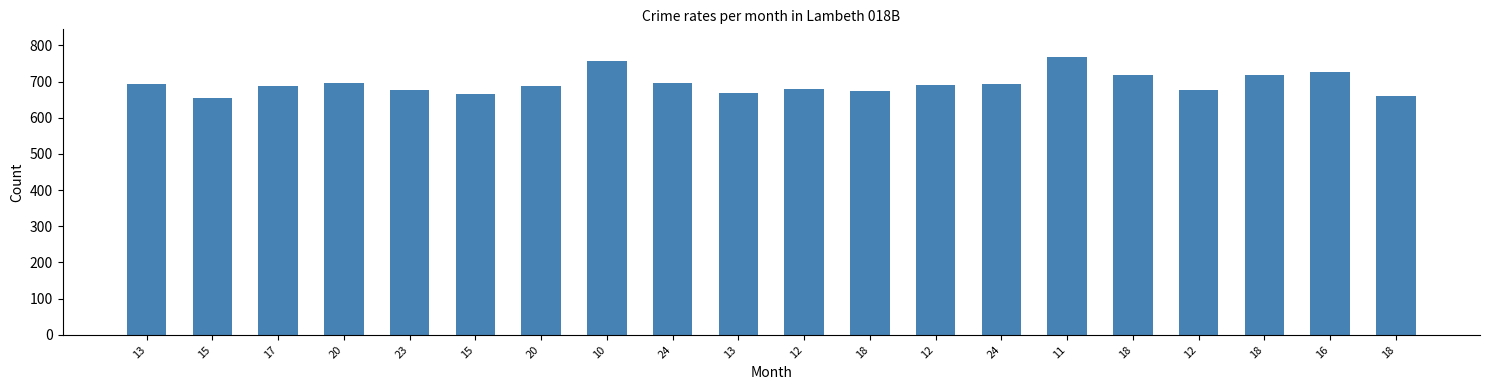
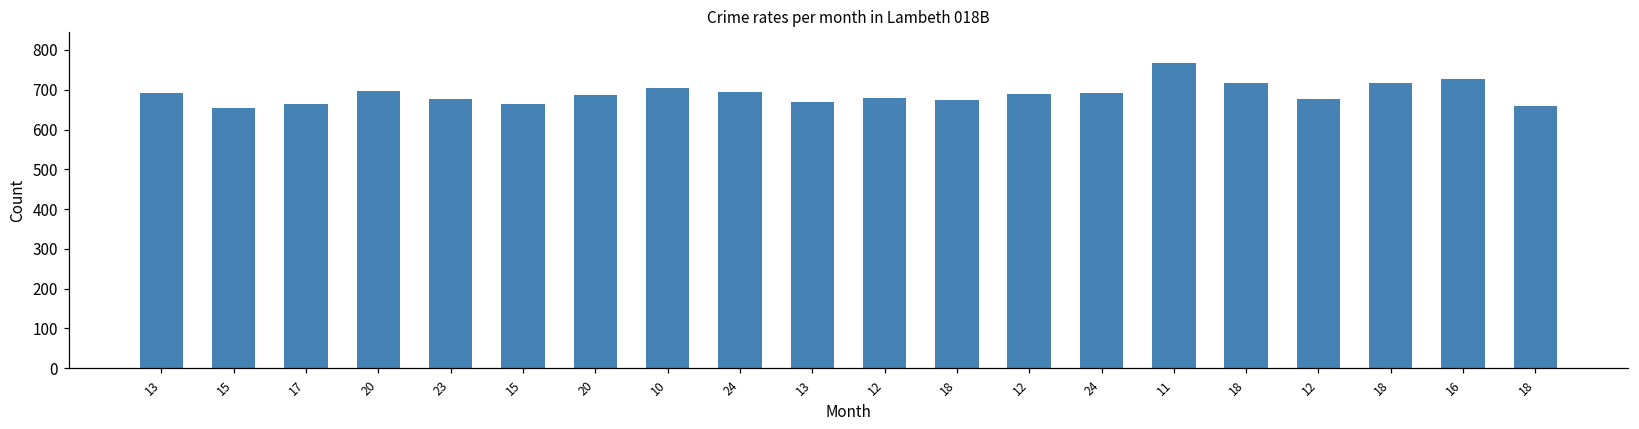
17: 690 -> 660
10: 760 -> 700
